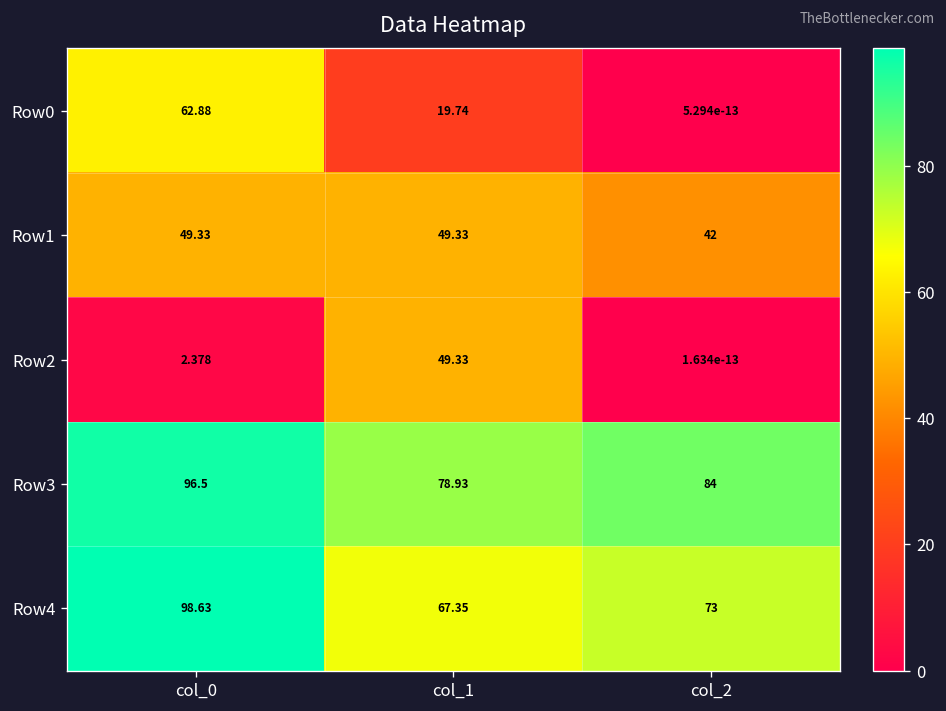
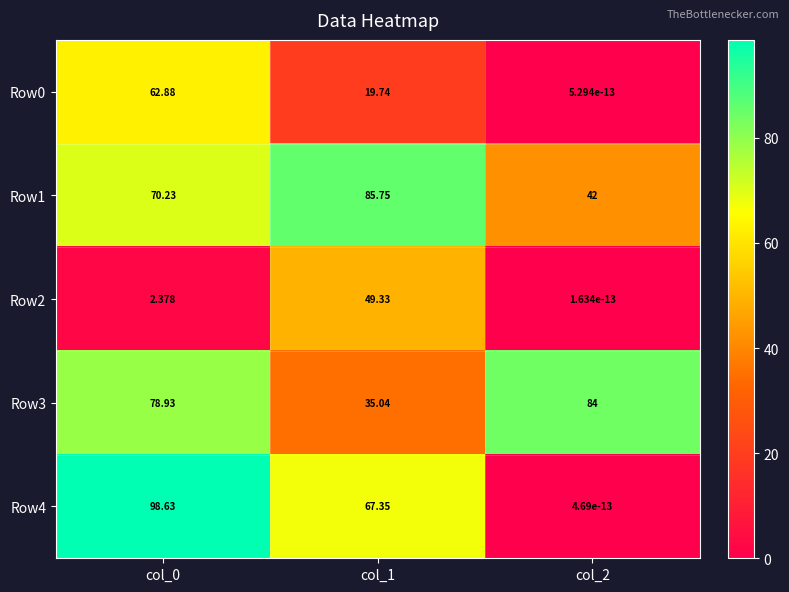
Row1, col_0: 49.33 -> 70.23
Row1, col_1: 49.33 -> 85.75
Row3, col_0: 96.5 -> 78.93
Row3, col_1: 78.93 -> 35.04
Row4, col_2: 73 -> 4.69e-13
